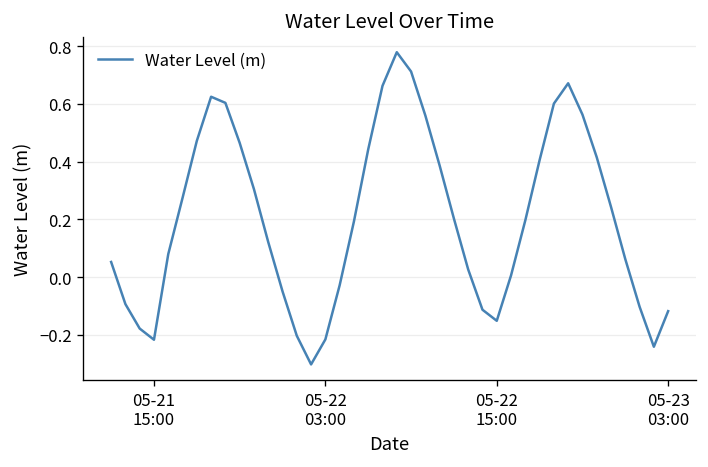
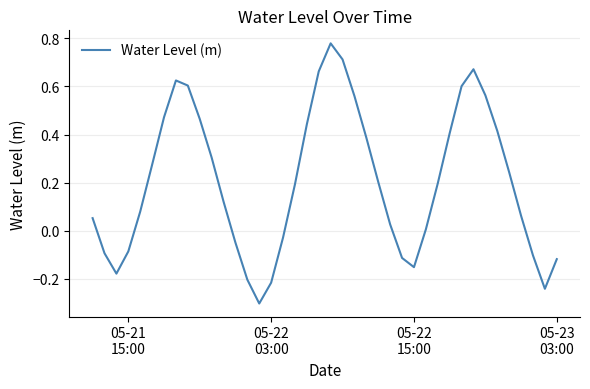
05-21 15:00: -0.22 -> -0.09
